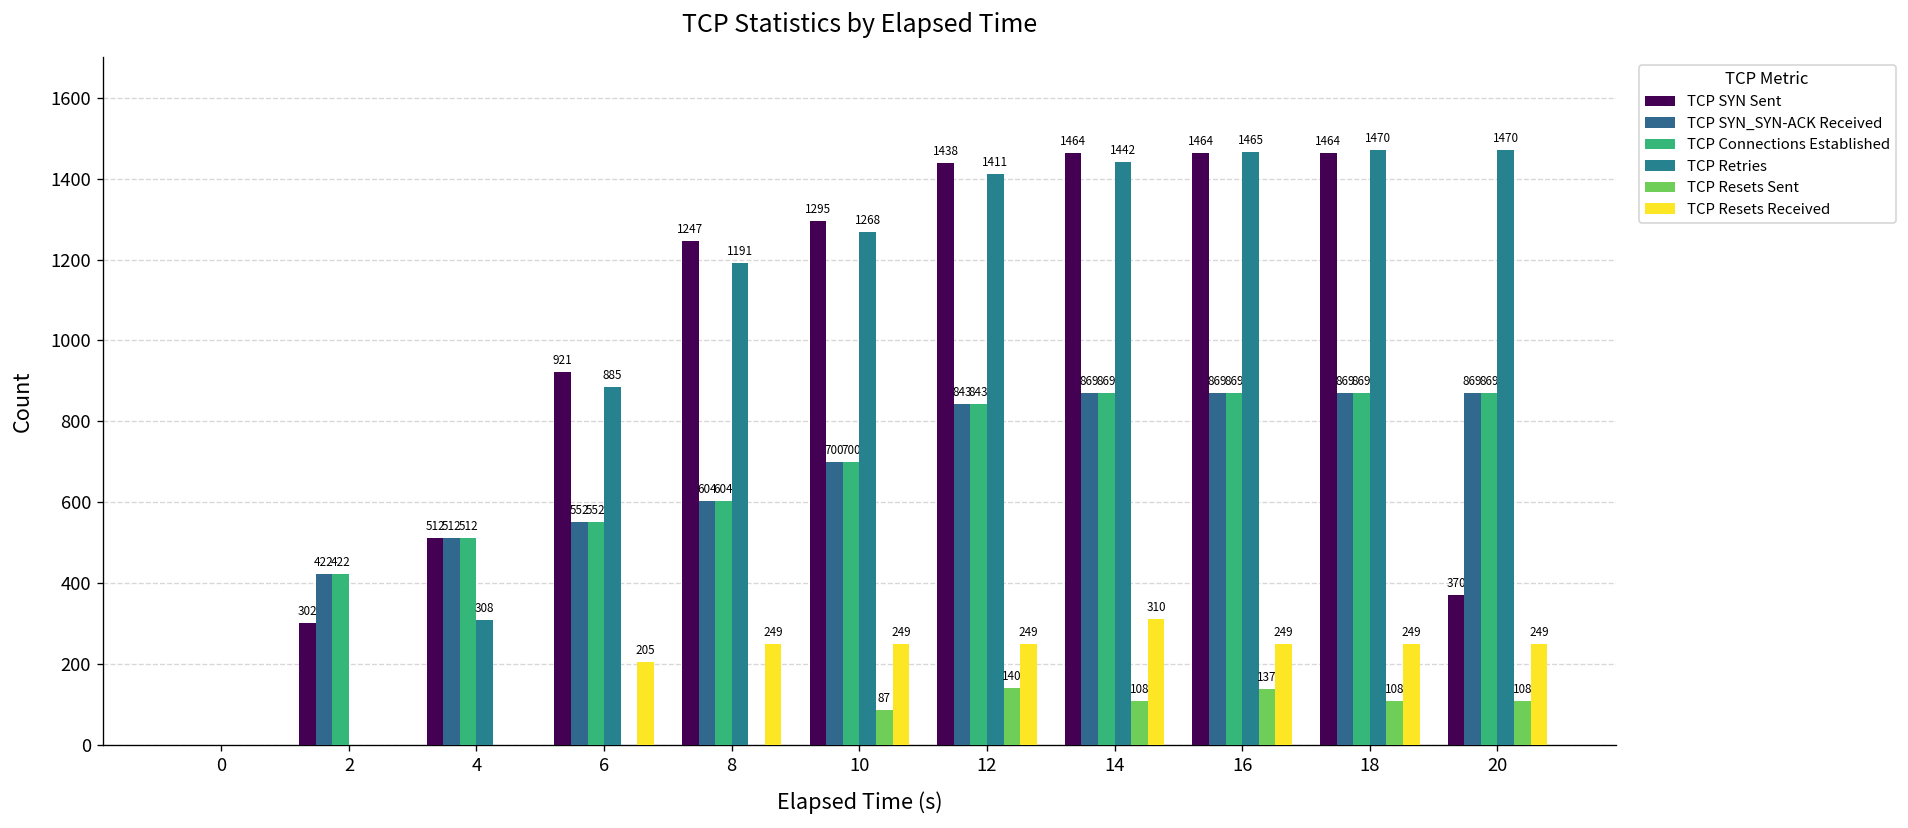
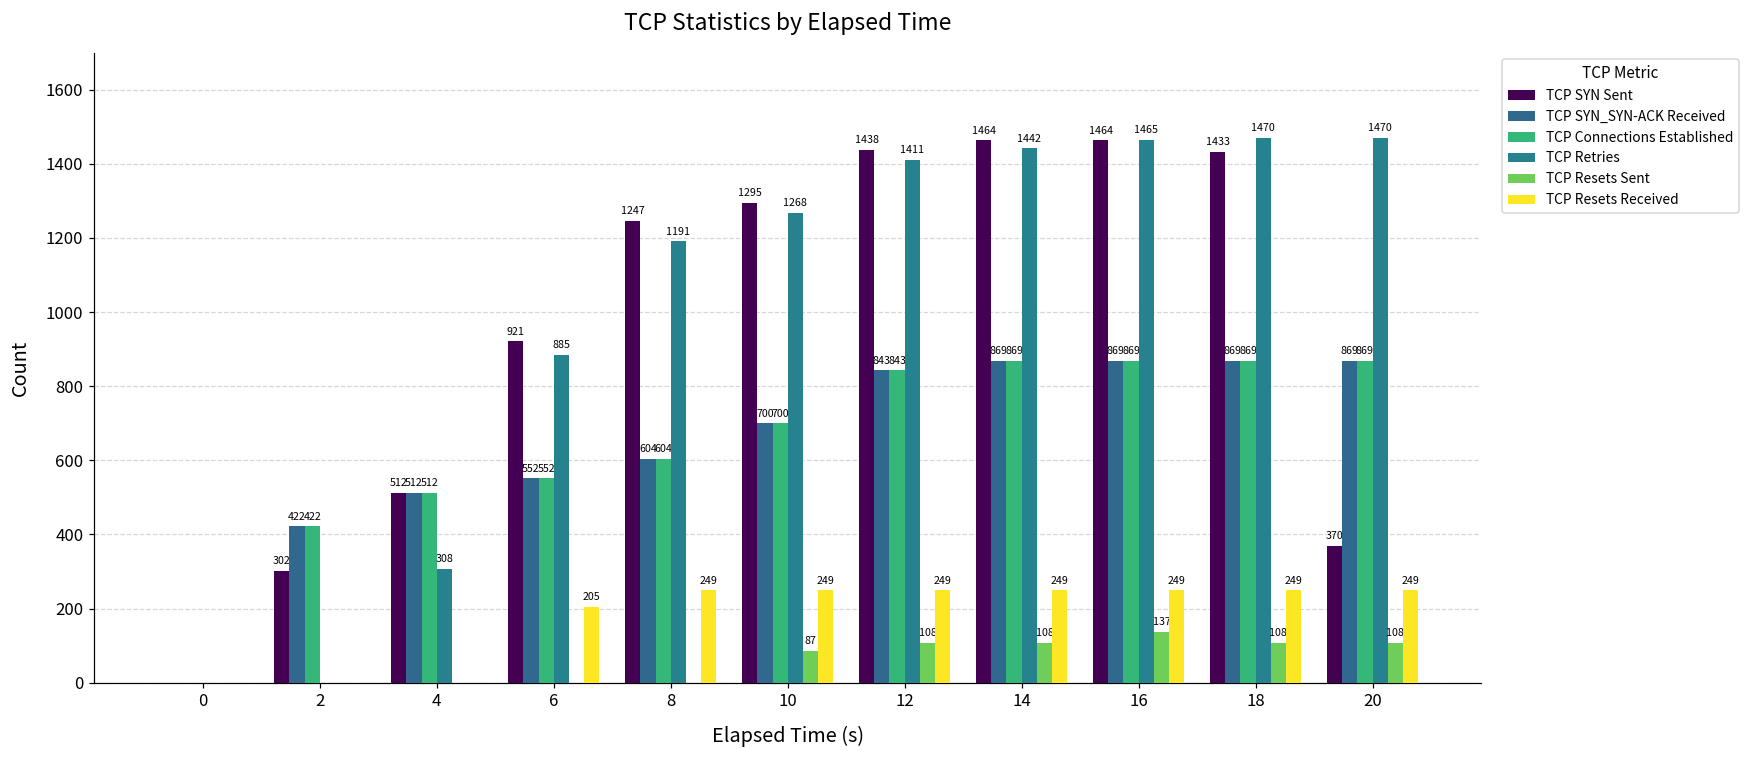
TCP Resets Sent, 12: 140 -> 108
TCP Resets Received, 14: 310 -> 249
TCP SYN Sent, 18: 1464 -> 1433
